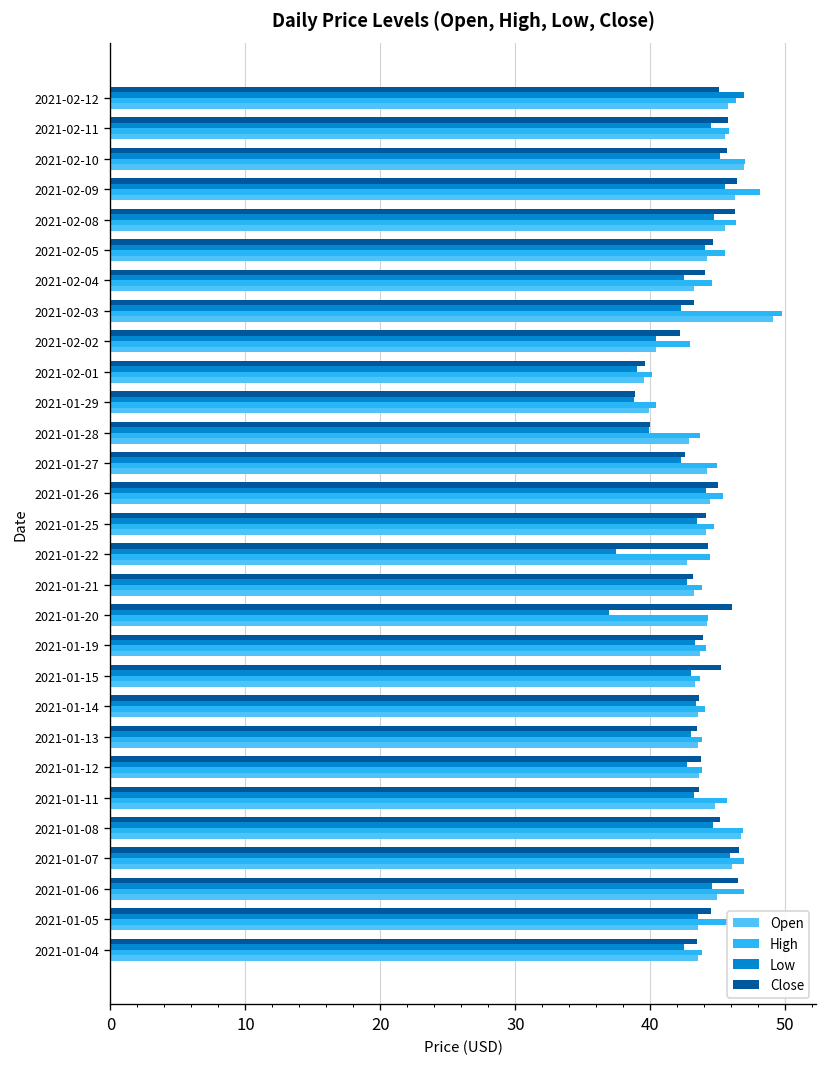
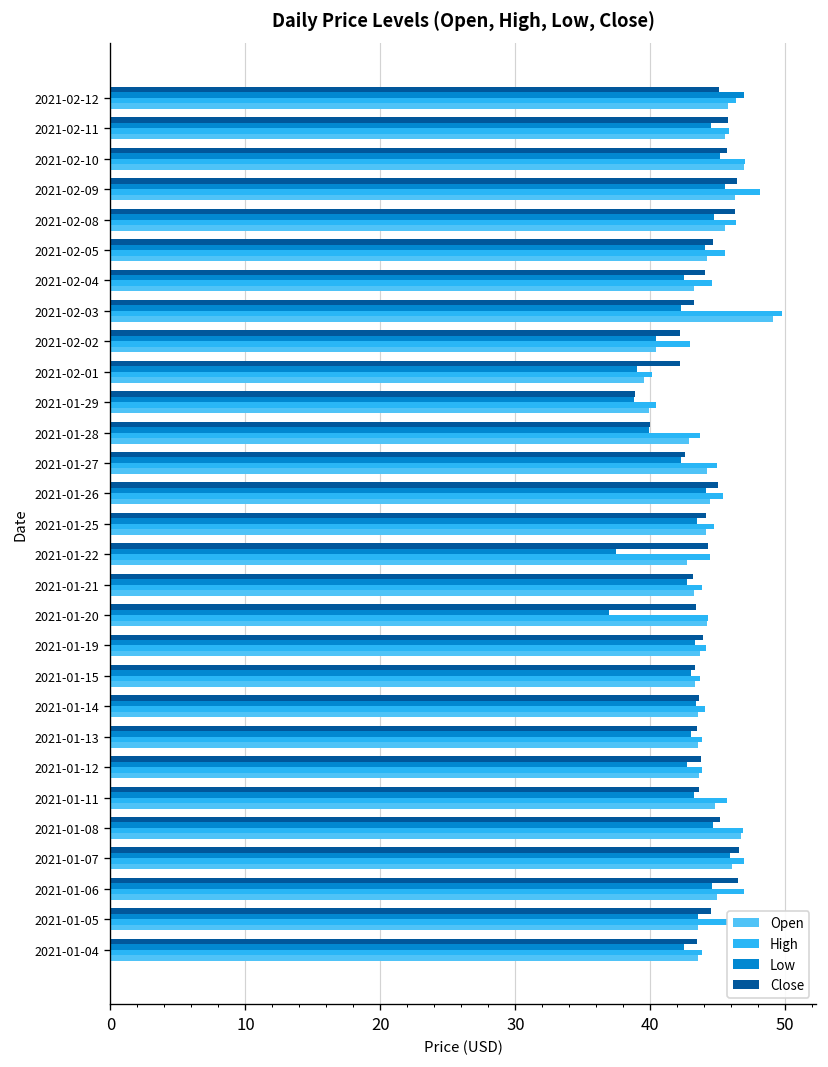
Close, 2021-02-01: 39.6 -> 42.2
Close, 2021-01-20: 46.1 -> 43.4
Close, 2021-01-15: 45.2 -> 43.3
